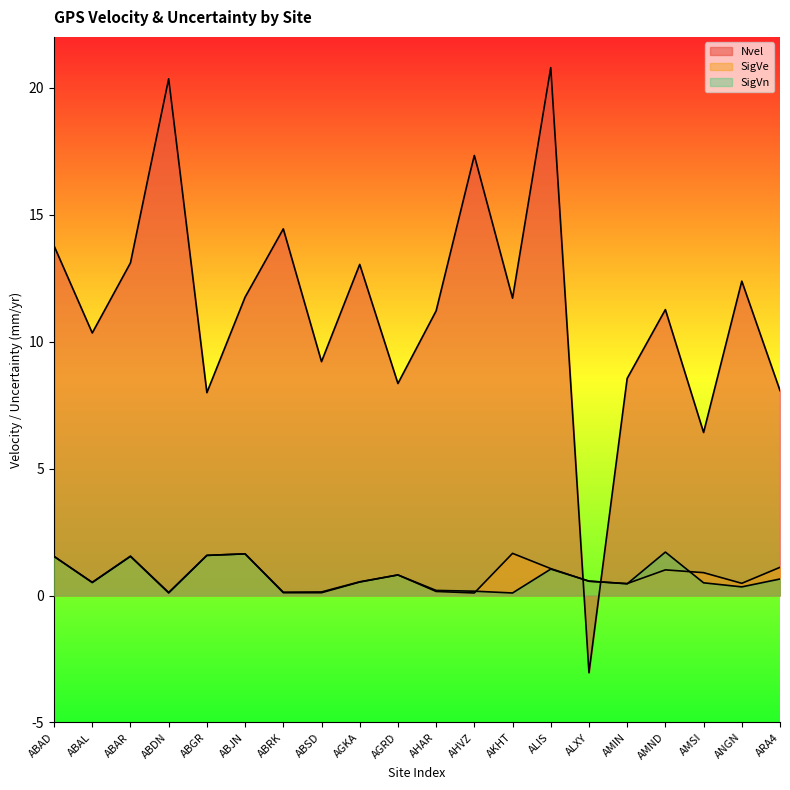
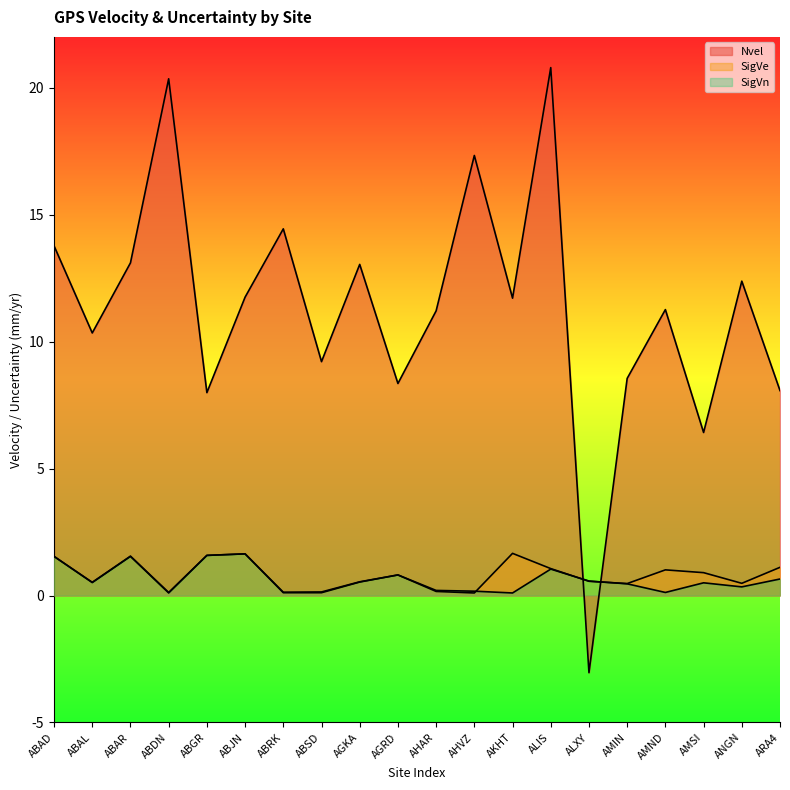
SigVn, AMND: 1.7 -> 0.1
